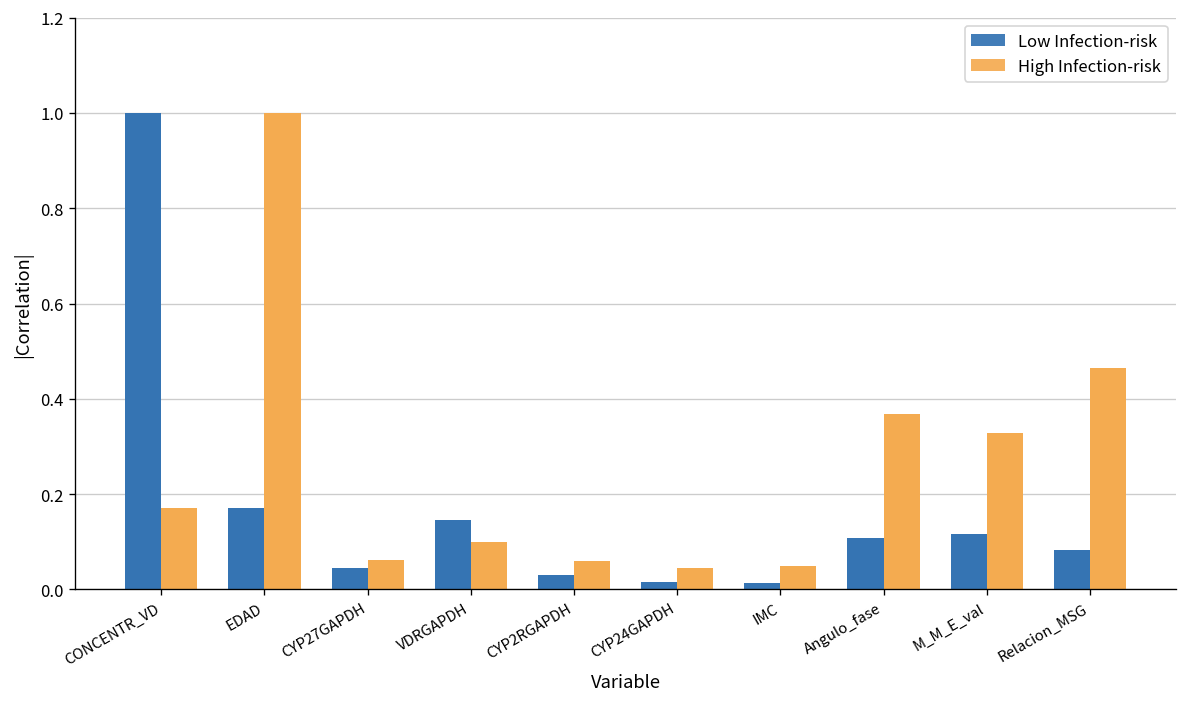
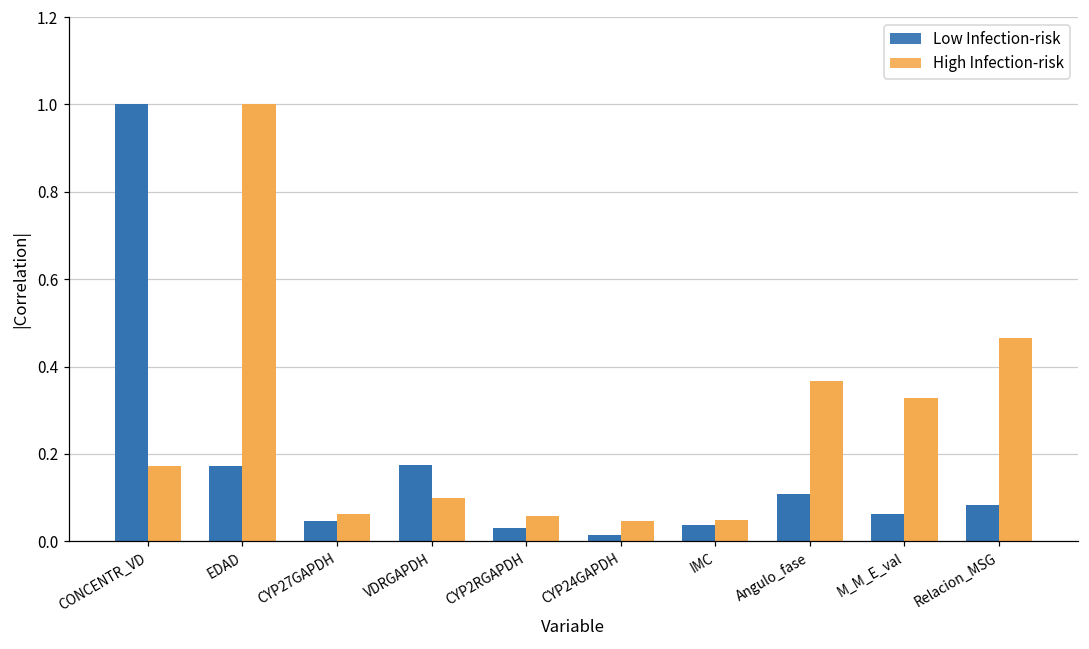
Low Infection-risk, VDRGAPDH: 0.15 -> 0.17
Low Infection-risk, IMC: 0.01 -> 0.04
Low Infection-risk, M_M_E_val: 0.12 -> 0.06
